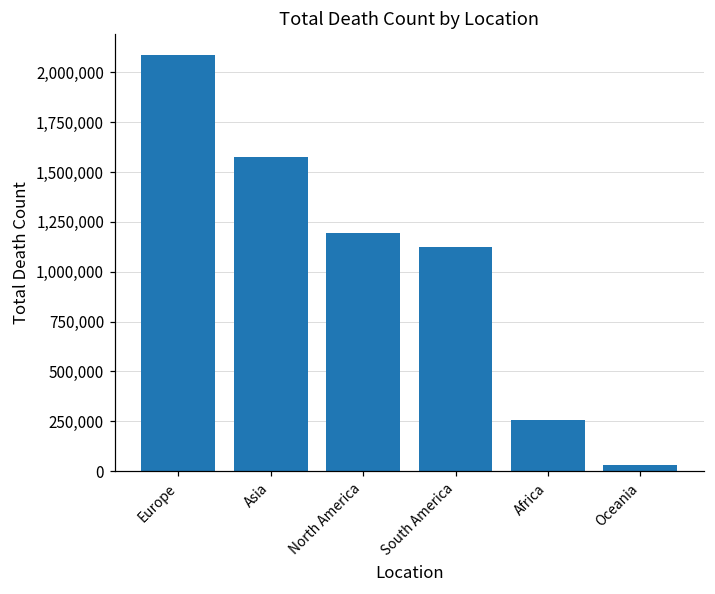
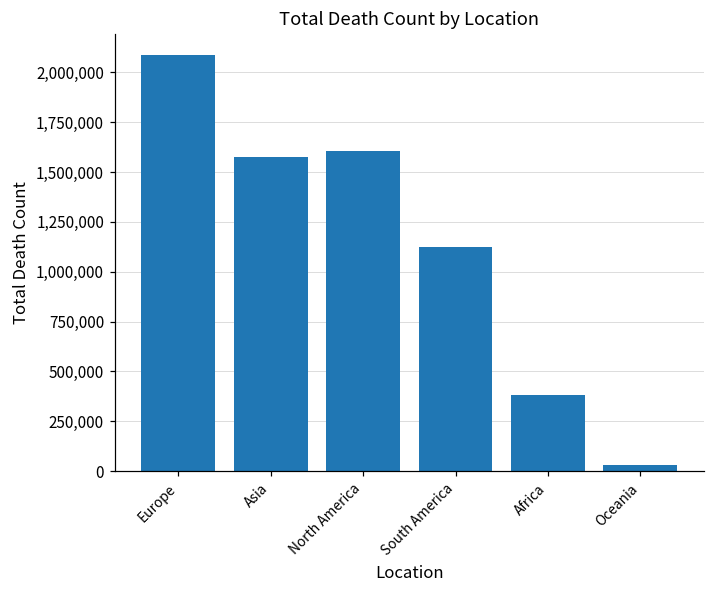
North America: 1,200,000 -> 1,610,000
Africa: 260,000 -> 380,000
